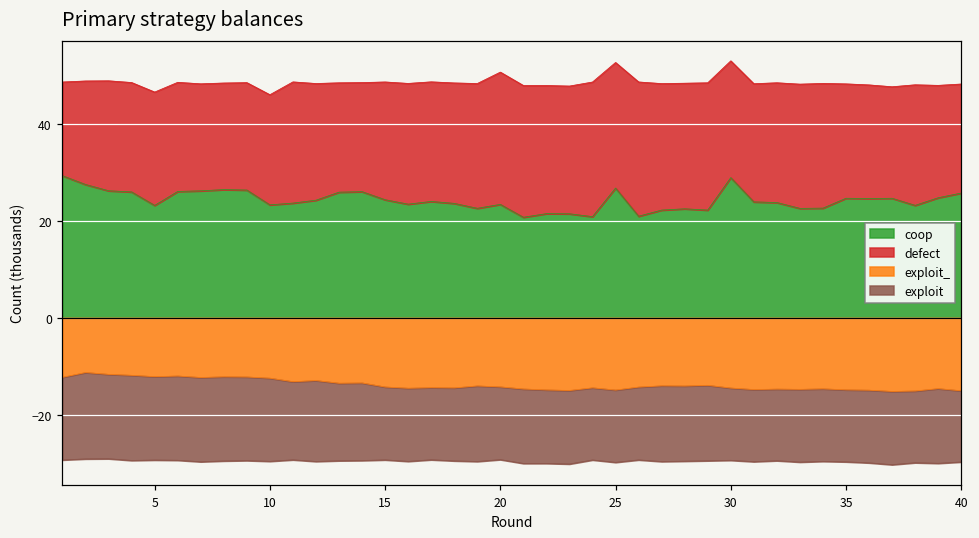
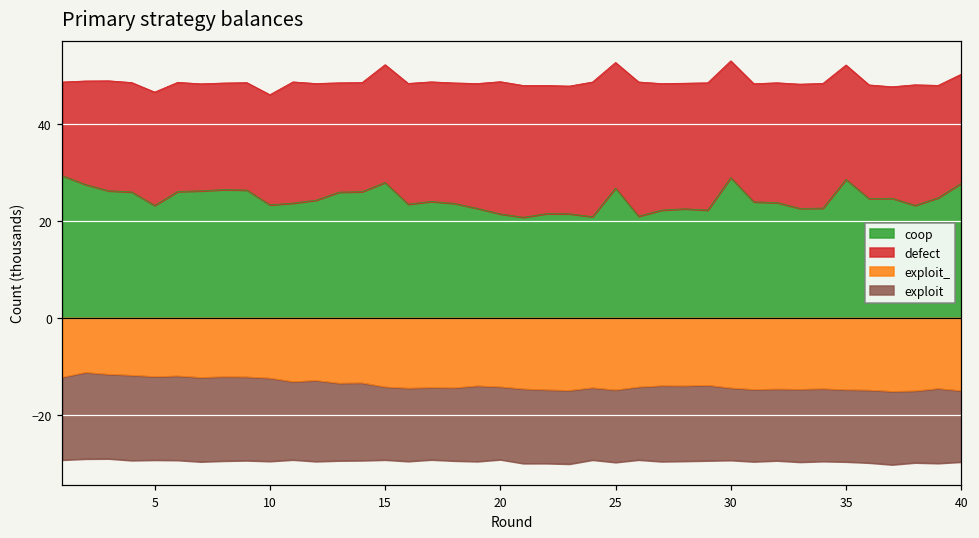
coop, 15: 24 -> 28
coop, 20: 23 -> 21
coop, 35: 25 -> 29
coop, 40: 26 -> 28
